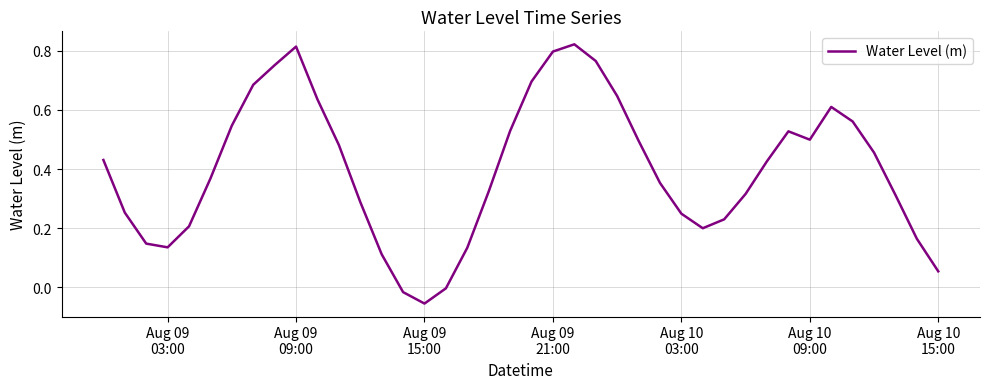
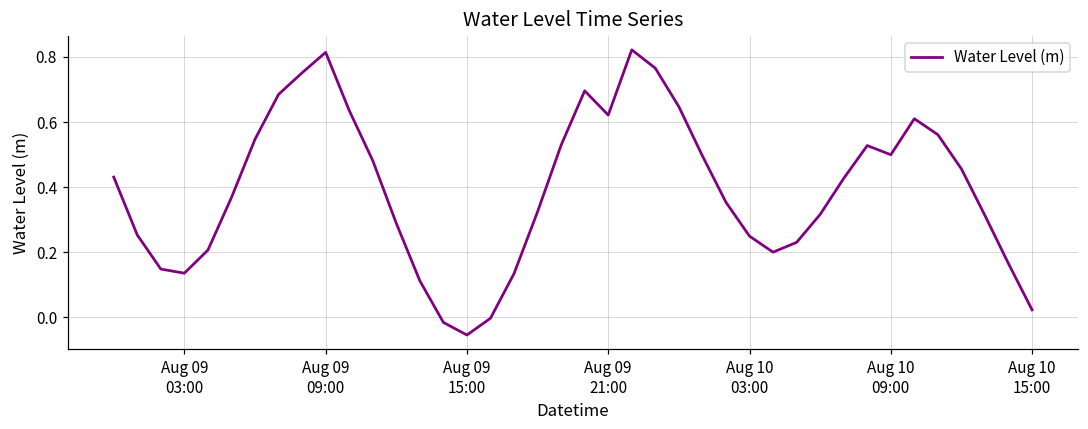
Aug 09 21:00: 0.80 -> 0.62
Aug 10 15:00: 0.05 -> 0.02
